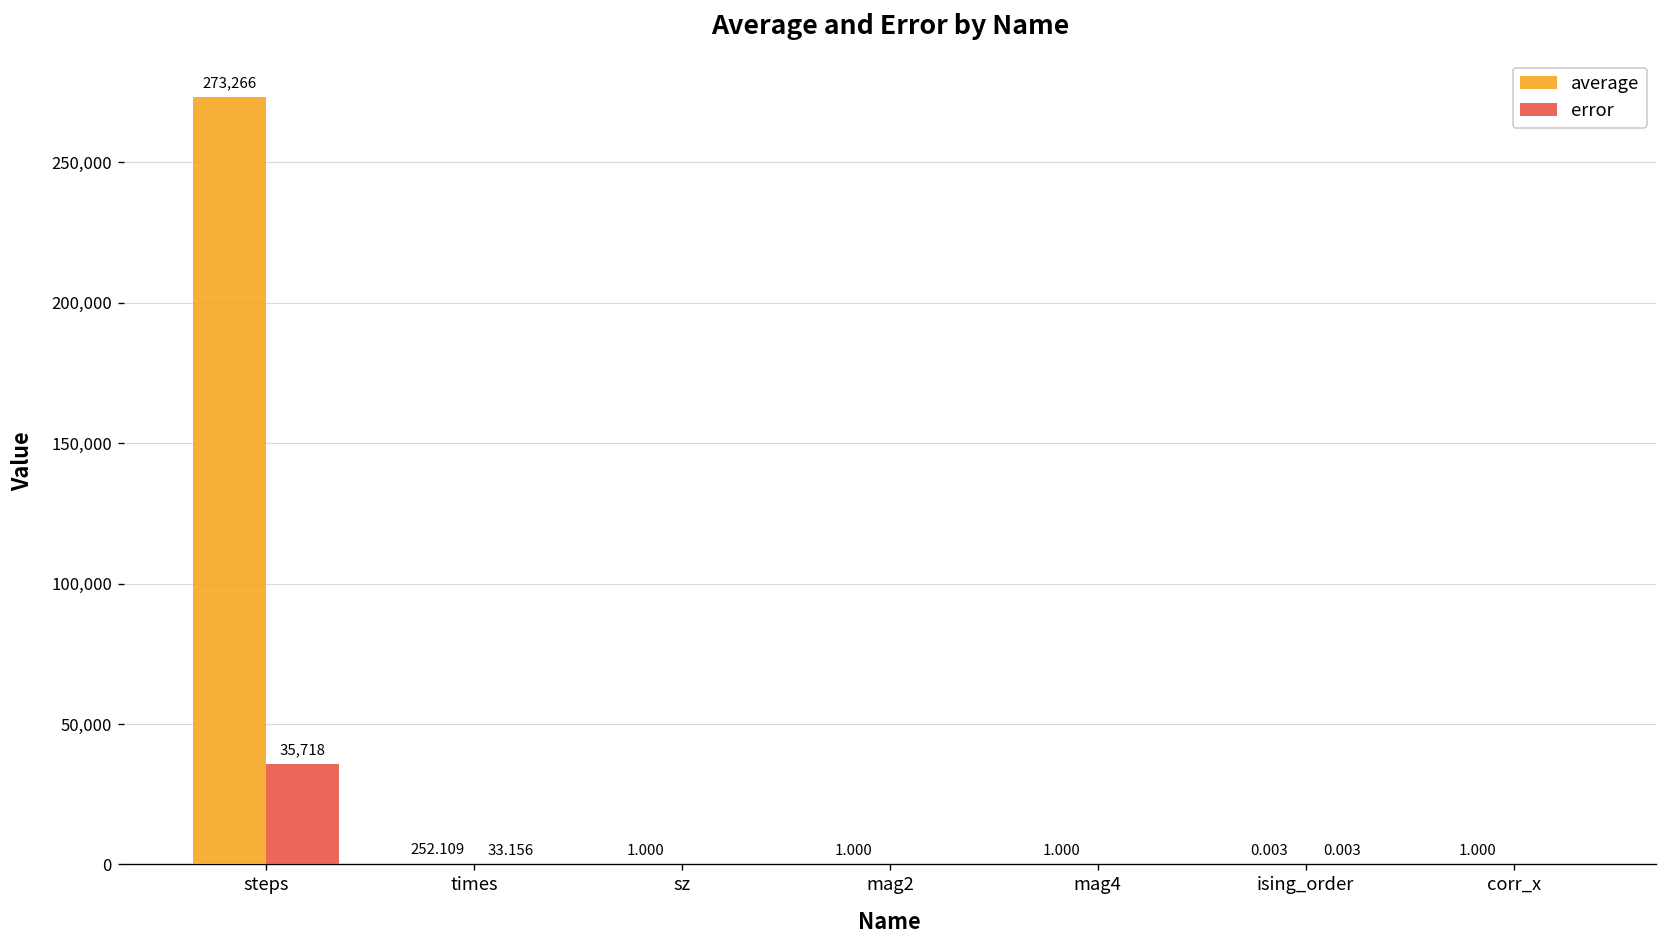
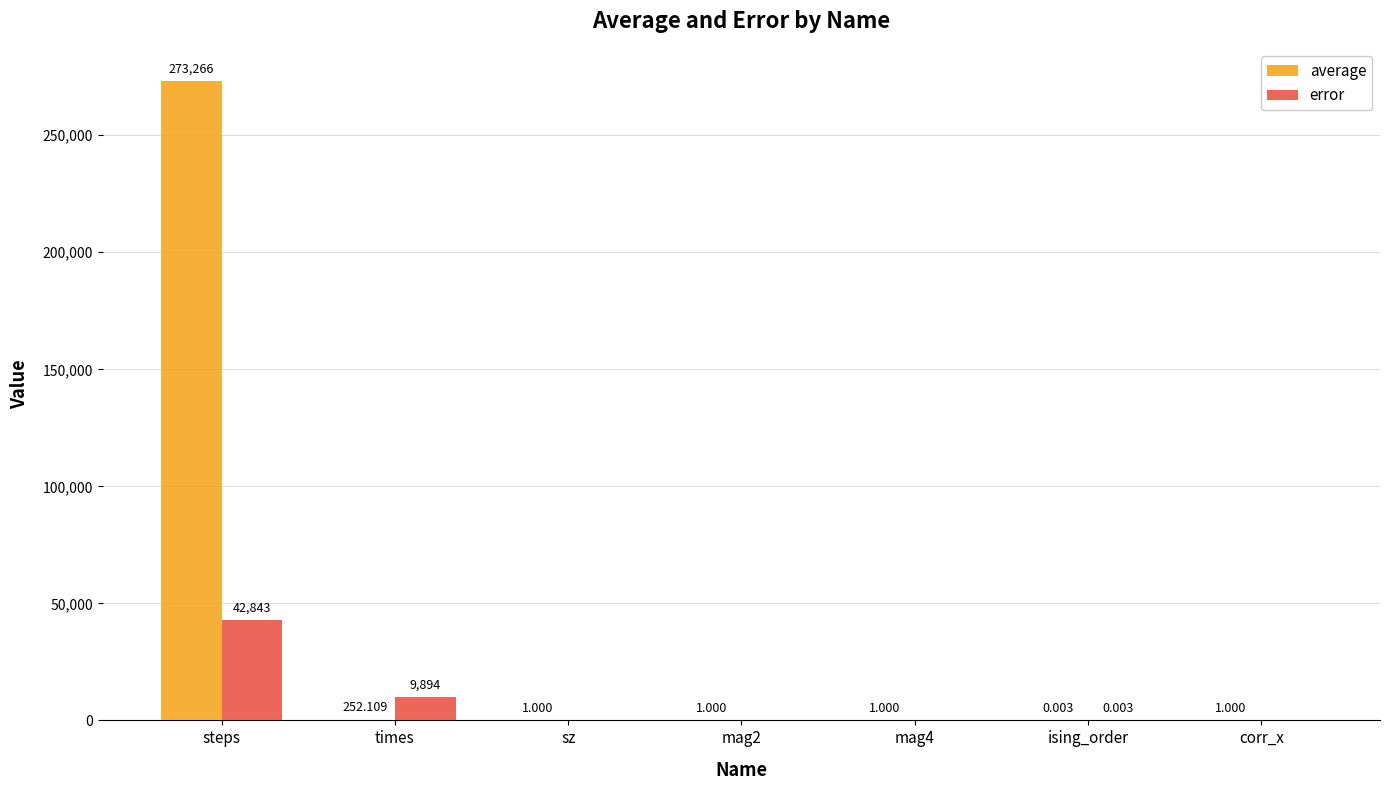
error, steps: 35,718 -> 42,843
error, times: 33.156 -> 9,894
